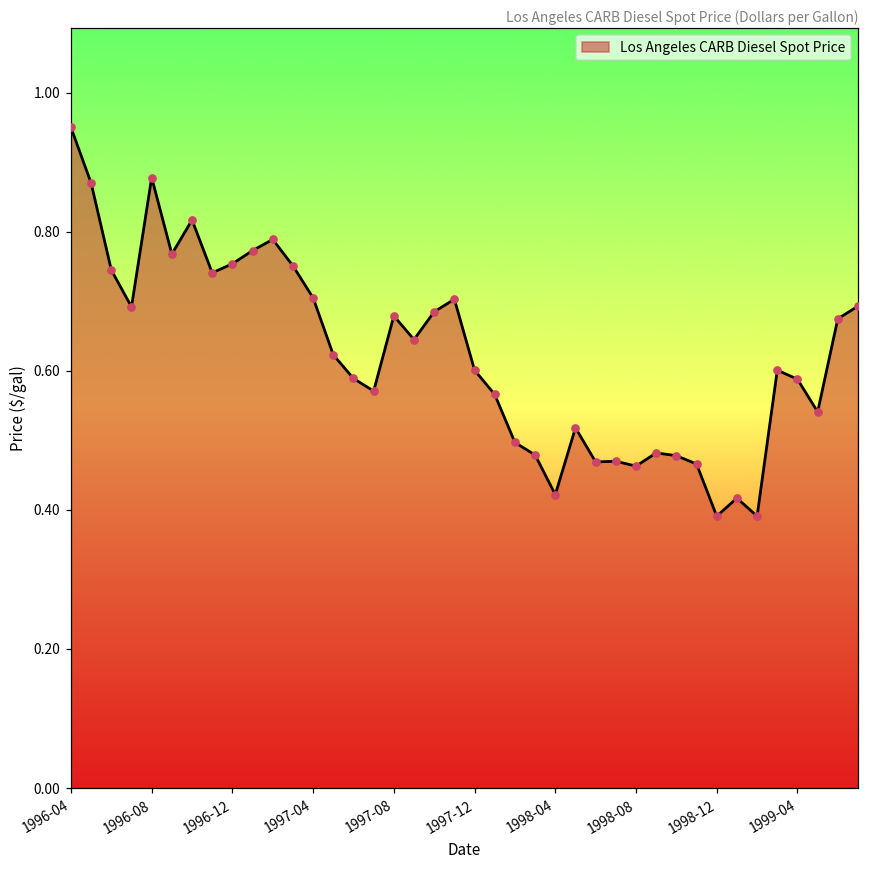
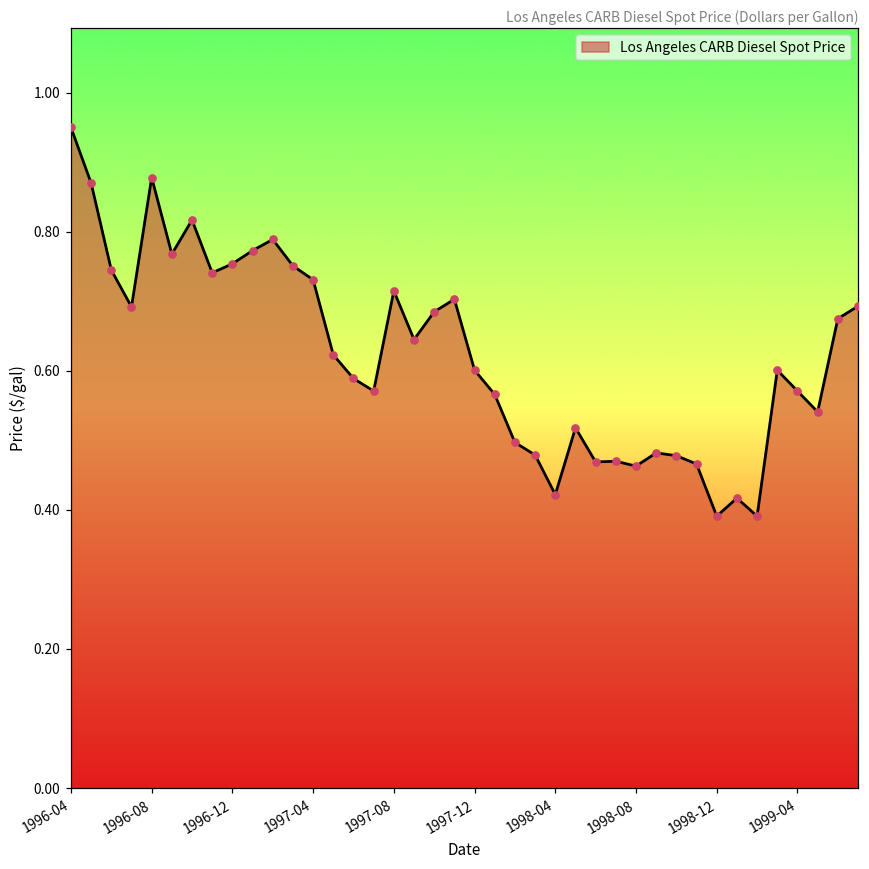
1997-04: 0.71 -> 0.73
1997-08: 0.68 -> 0.72
1999-04: 0.59 -> 0.57
